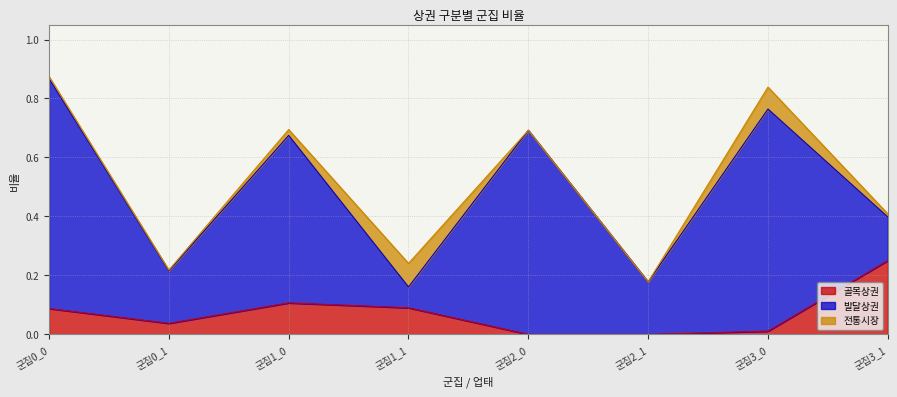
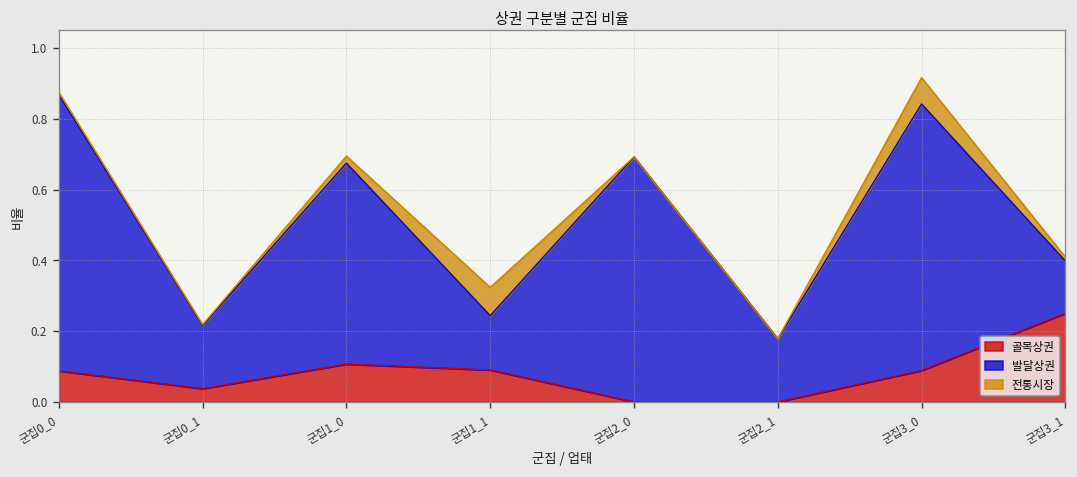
발달상권, 군집1_1: 0.07 -> 0.15
골목상권, 군집3_0: 0.01 -> 0.09
